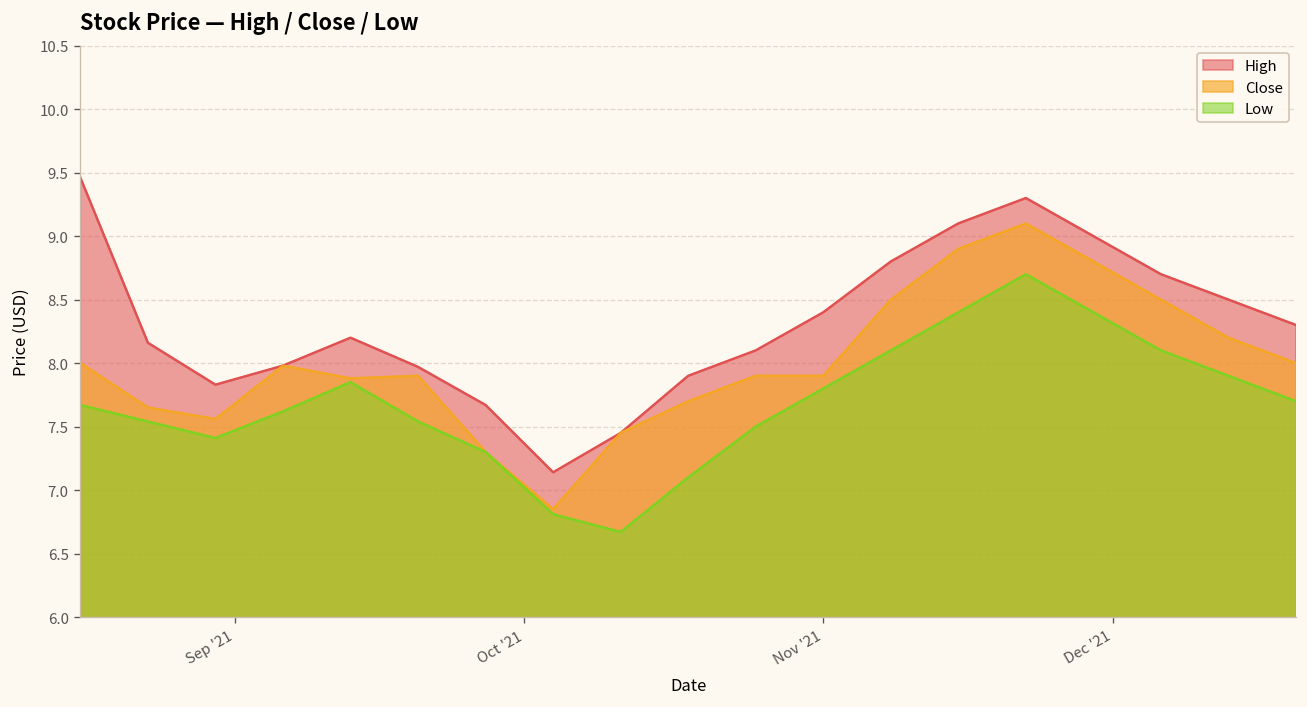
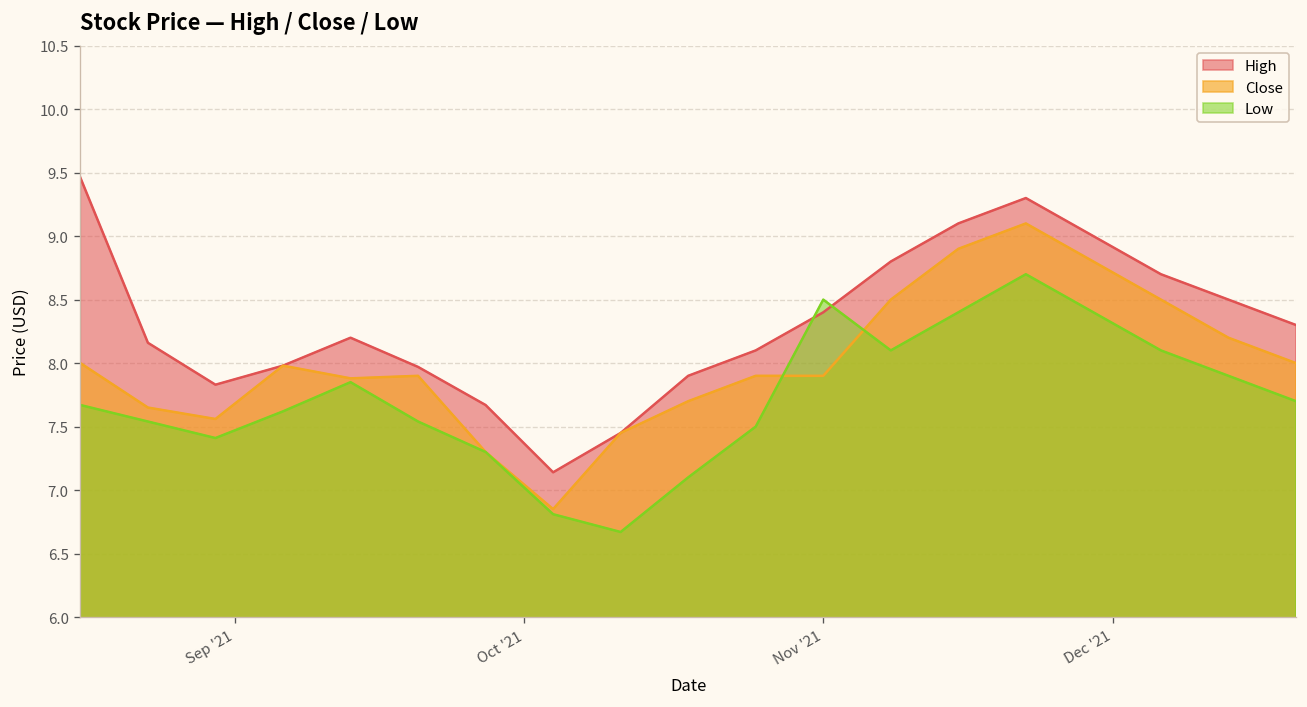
Low, Nov '21: 7.8 -> 8.5
